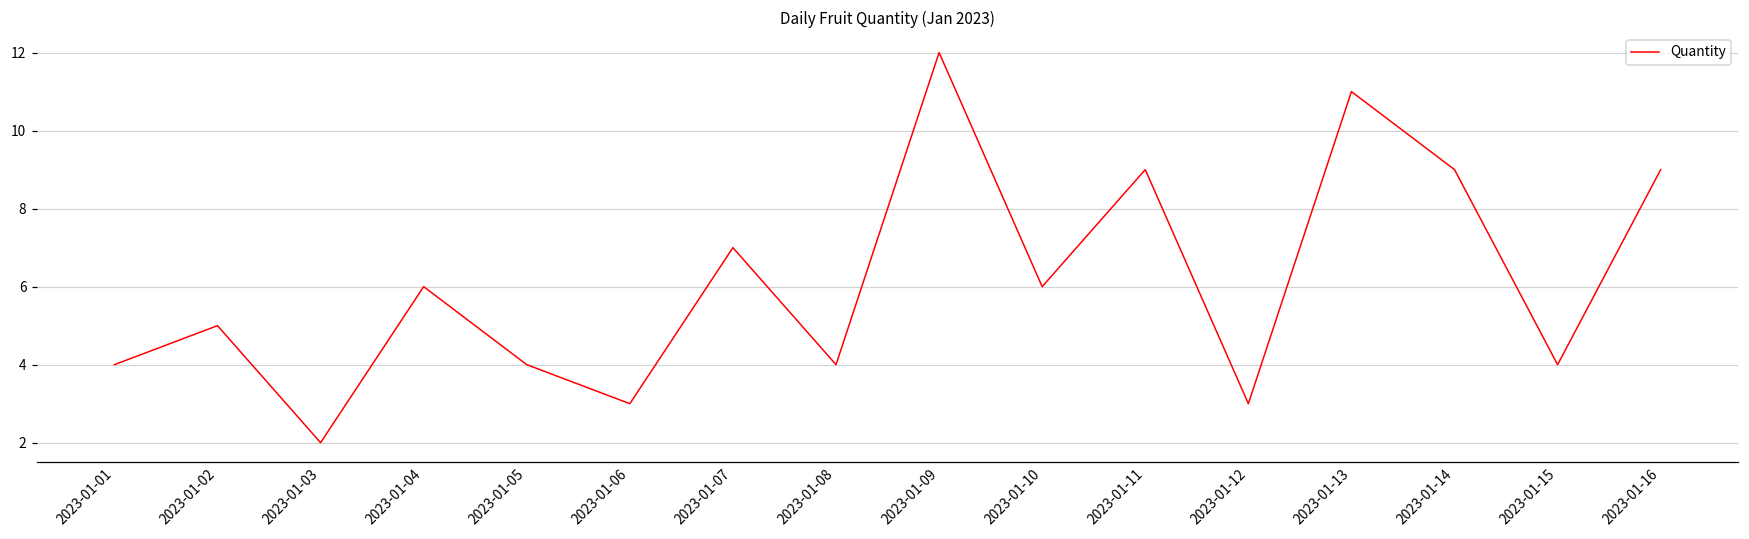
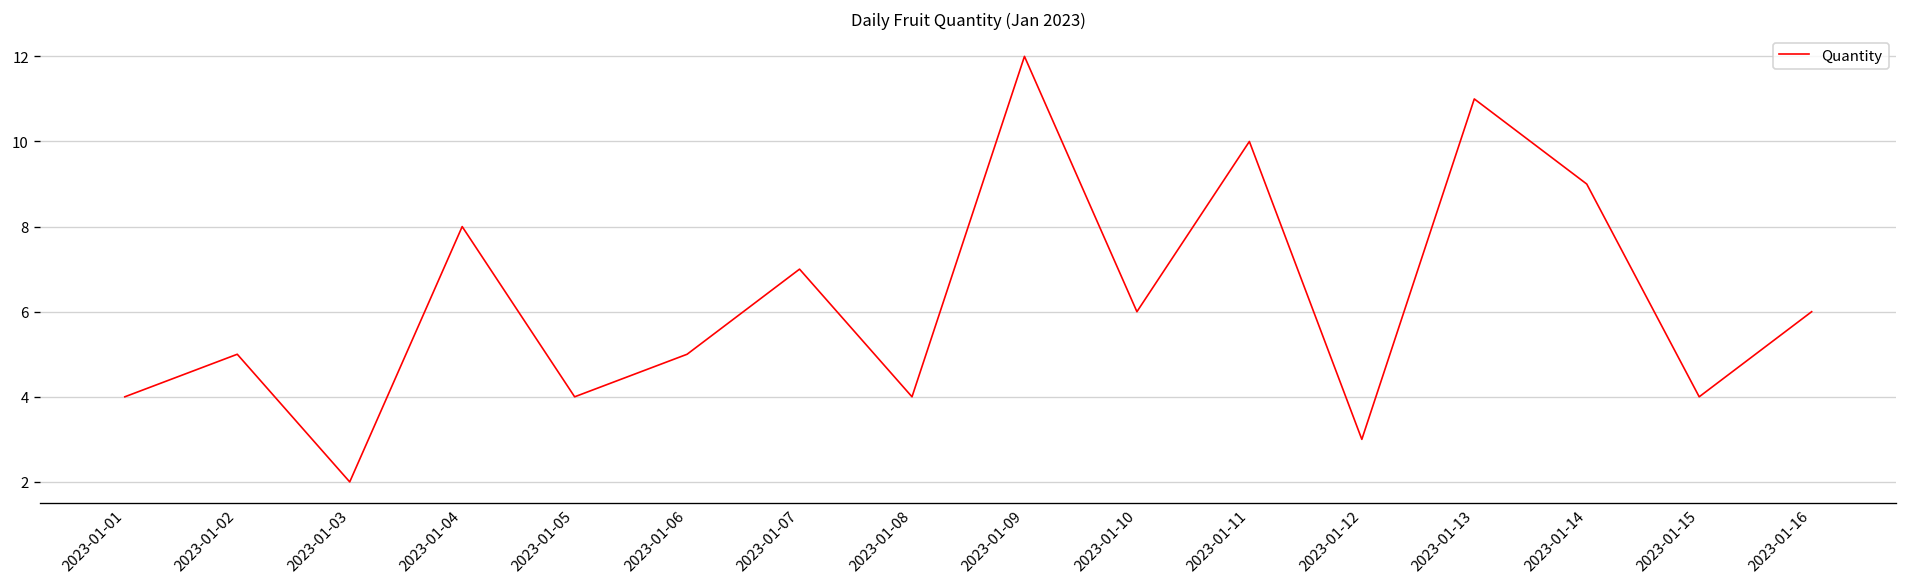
2023-01-04: 6 -> 8
2023-01-06: 3 -> 5
2023-01-11: 9 -> 10
2023-01-16: 9 -> 6
